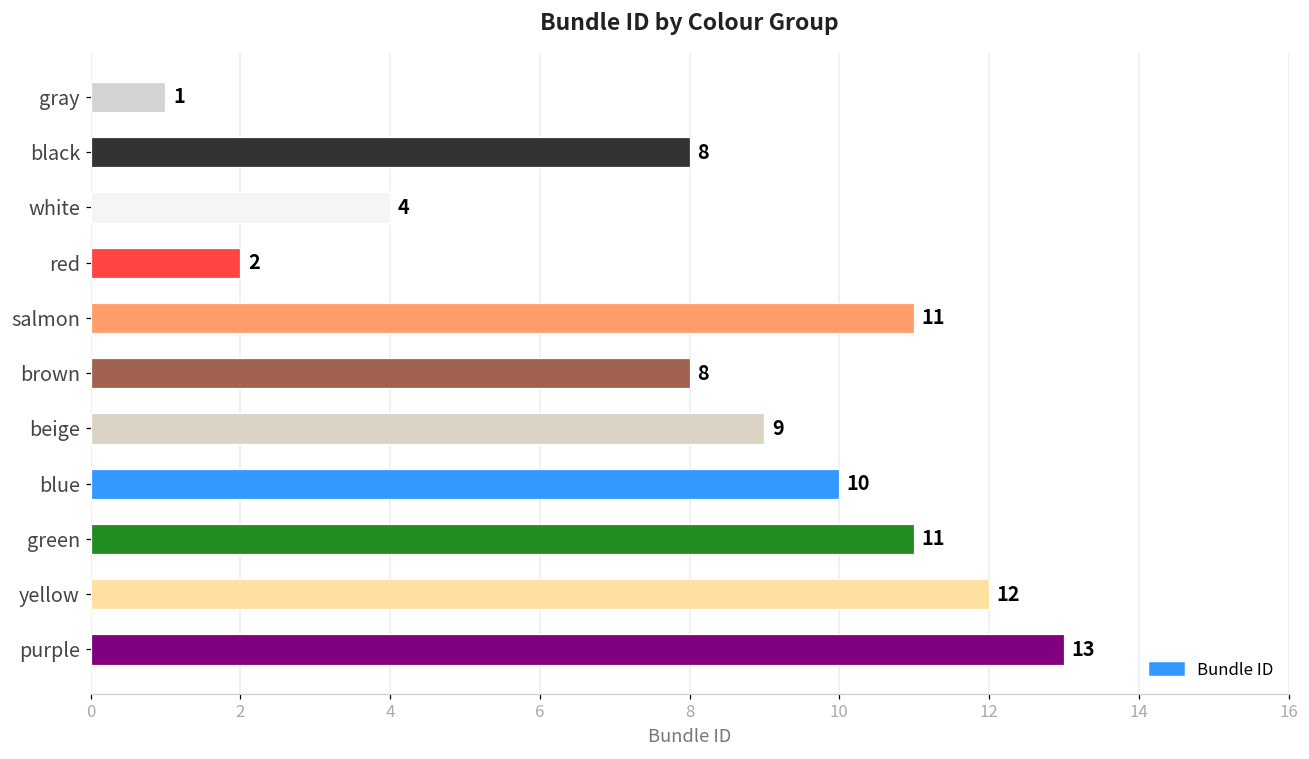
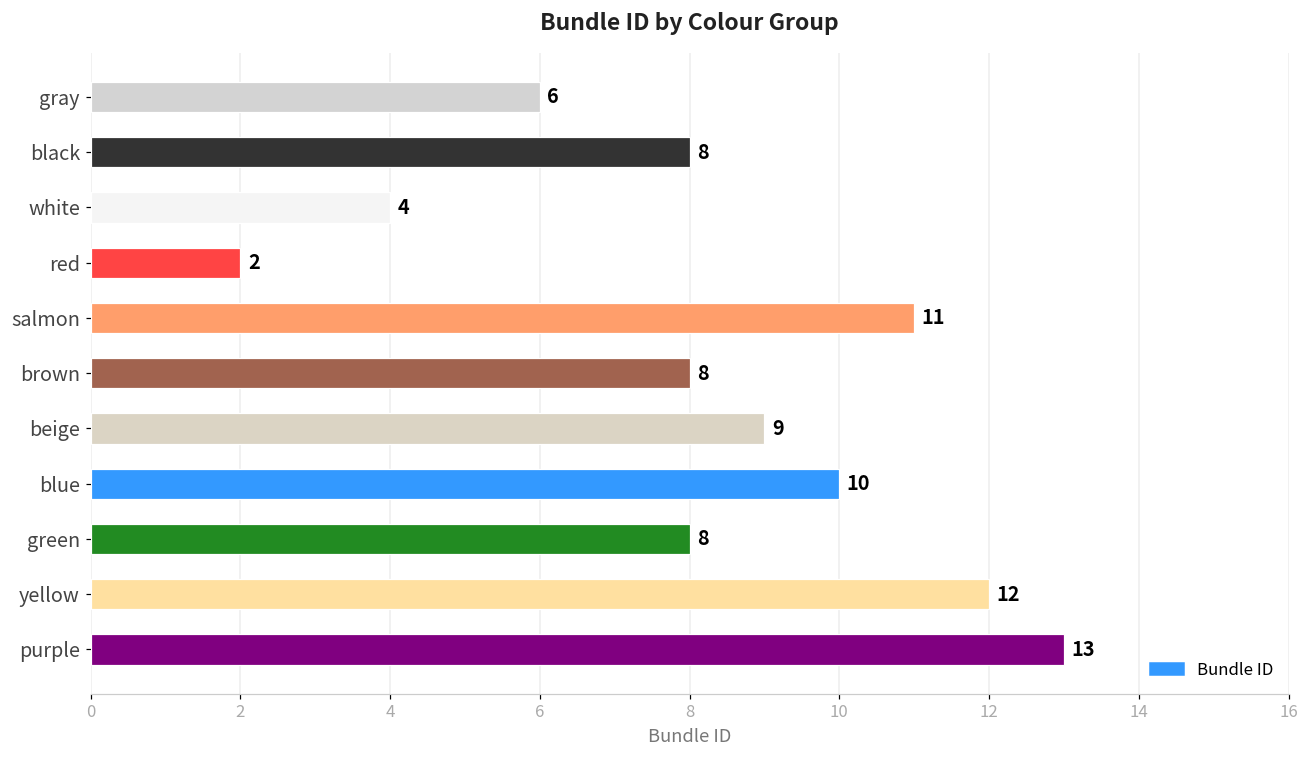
gray: 1 -> 6
green: 11 -> 8
